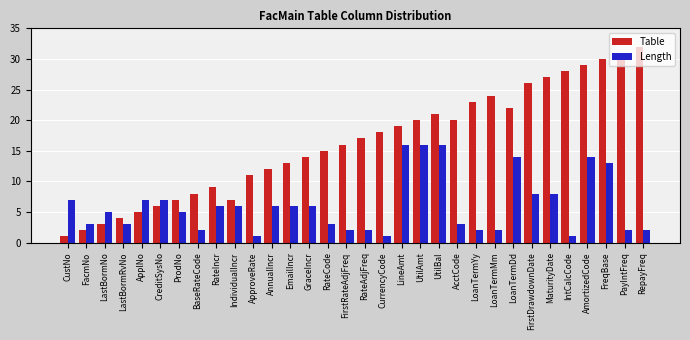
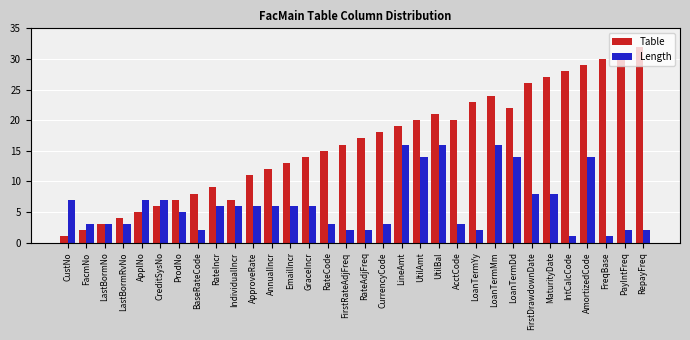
Length, LastBormNo: 5 -> 3
Length, ApproveRate: 1 -> 6
Length, CurrencyCode: 1 -> 3
Length, UtilAmt: 16 -> 14
Length, LoanTermMm: 2 -> 16
Length, FreqBase: 13 -> 1
